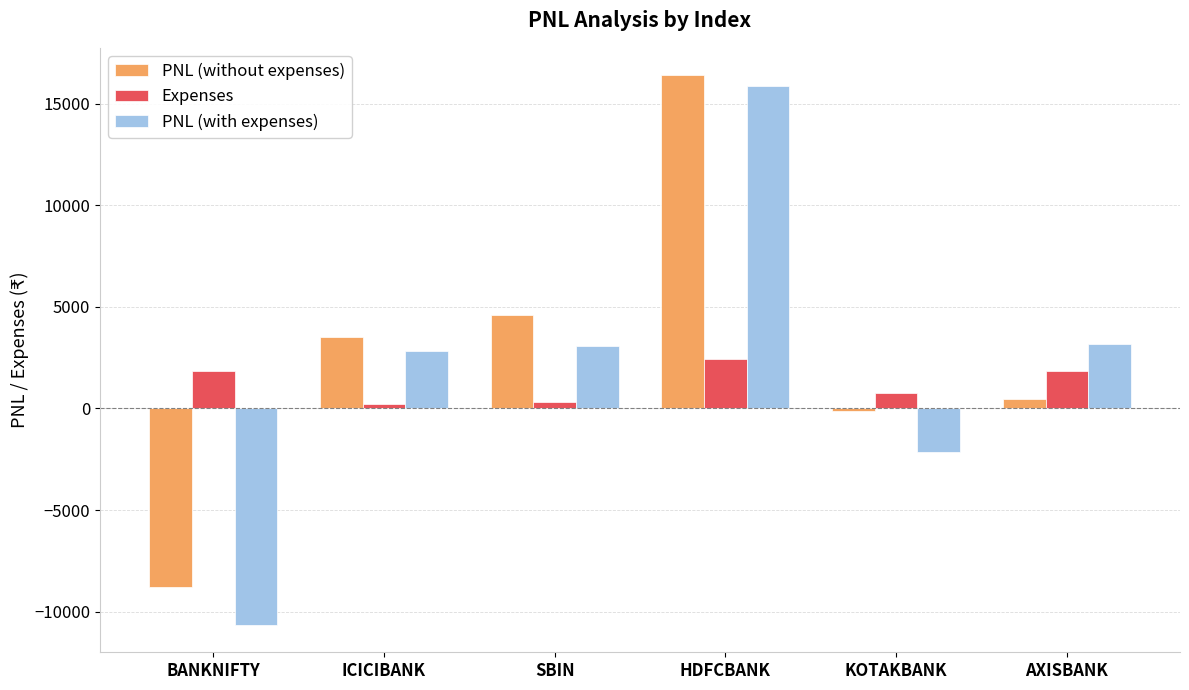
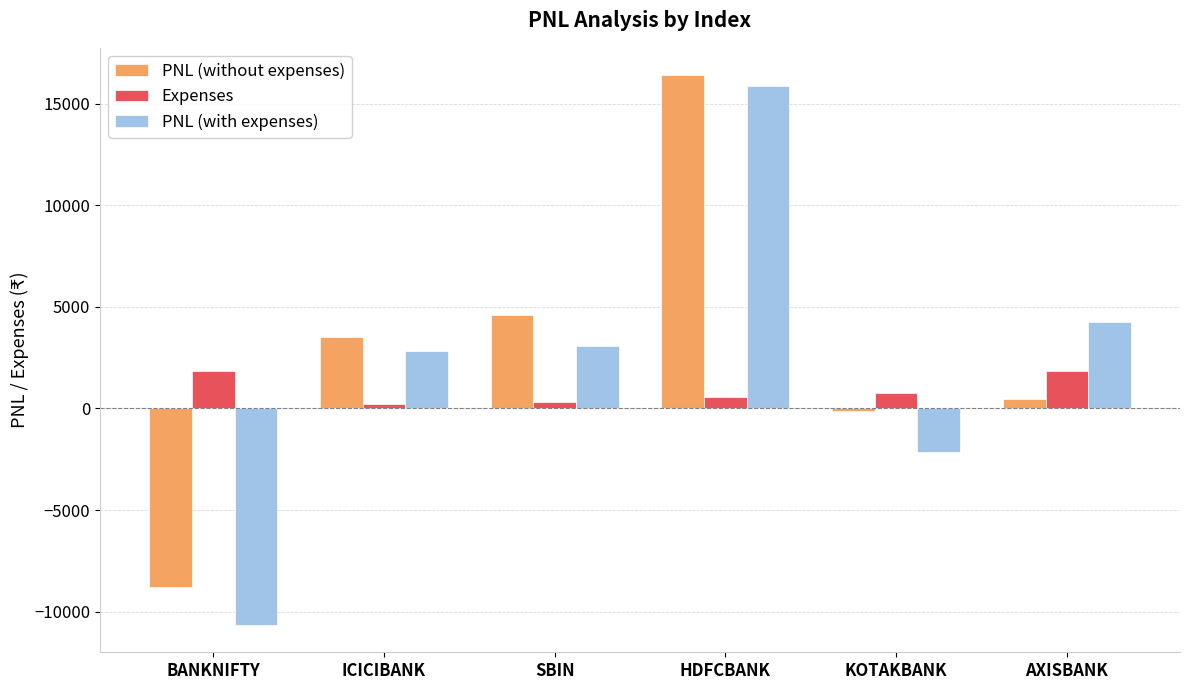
Expenses, HDFCBANK: 2400 -> 500
PNL (with expenses), AXISBANK: 3100 -> 4200
